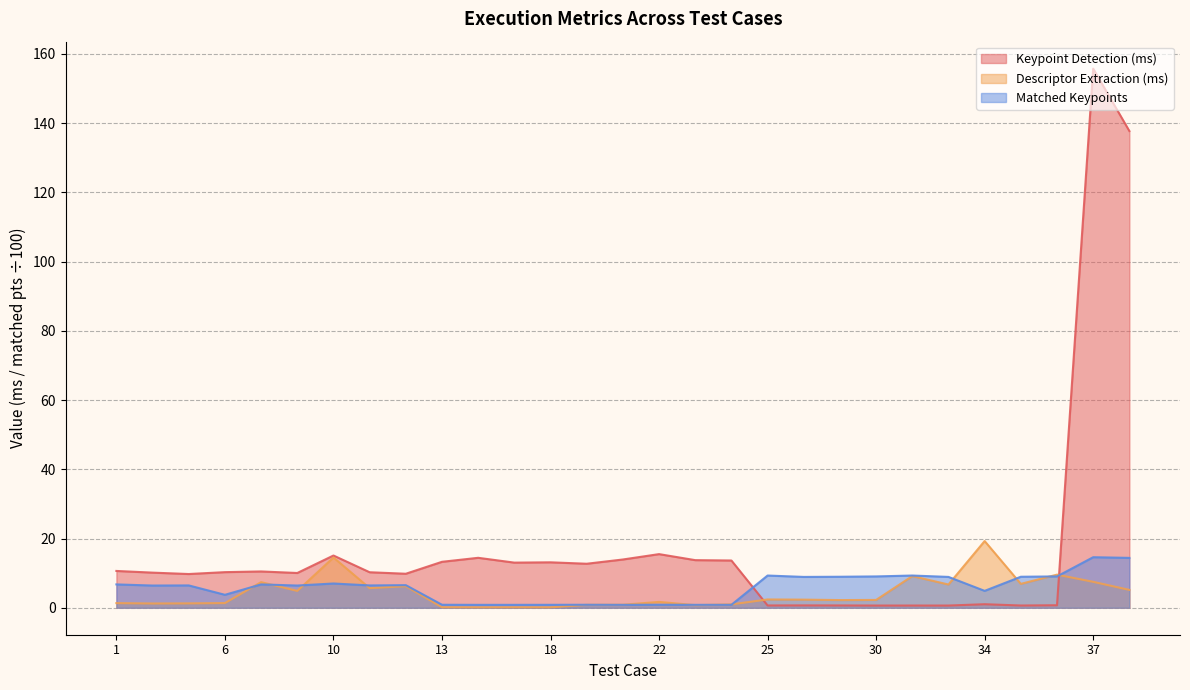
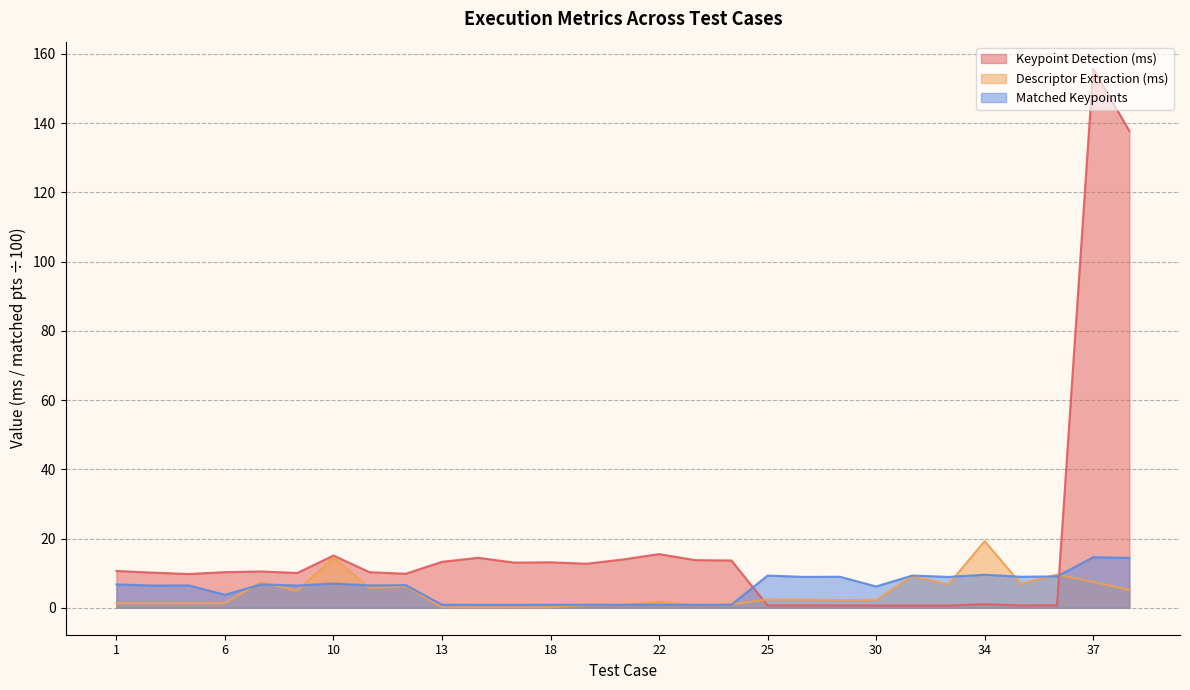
Matched Keypoints, 30: 9 -> 6
Matched Keypoints, 34: 5 -> 10
